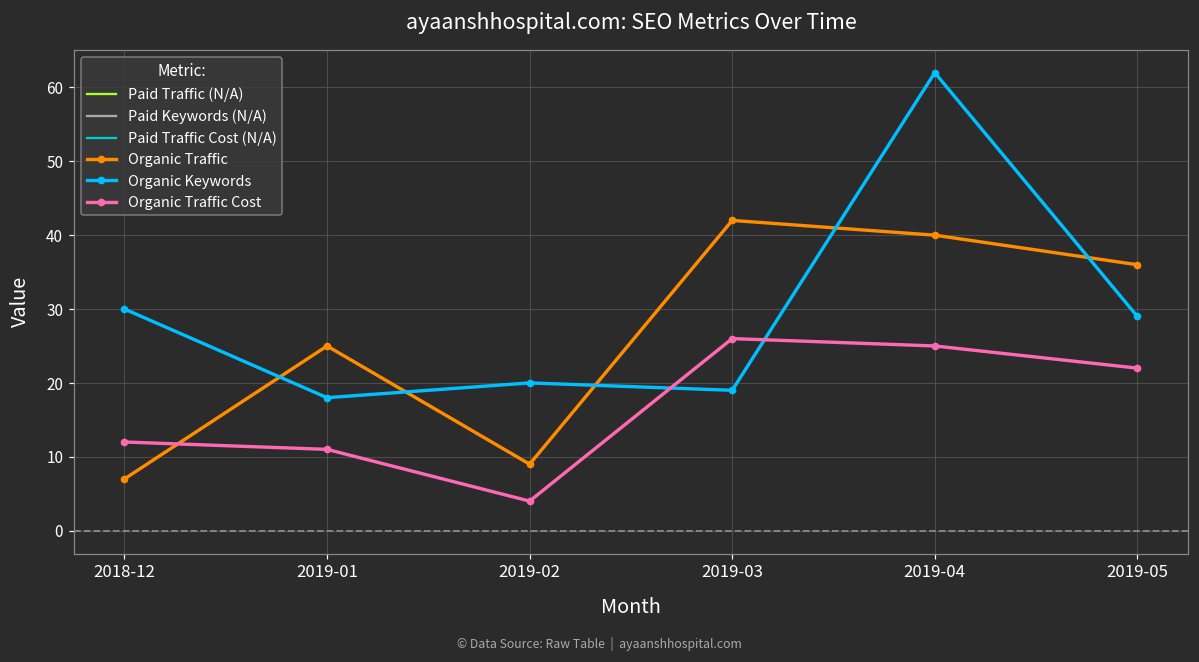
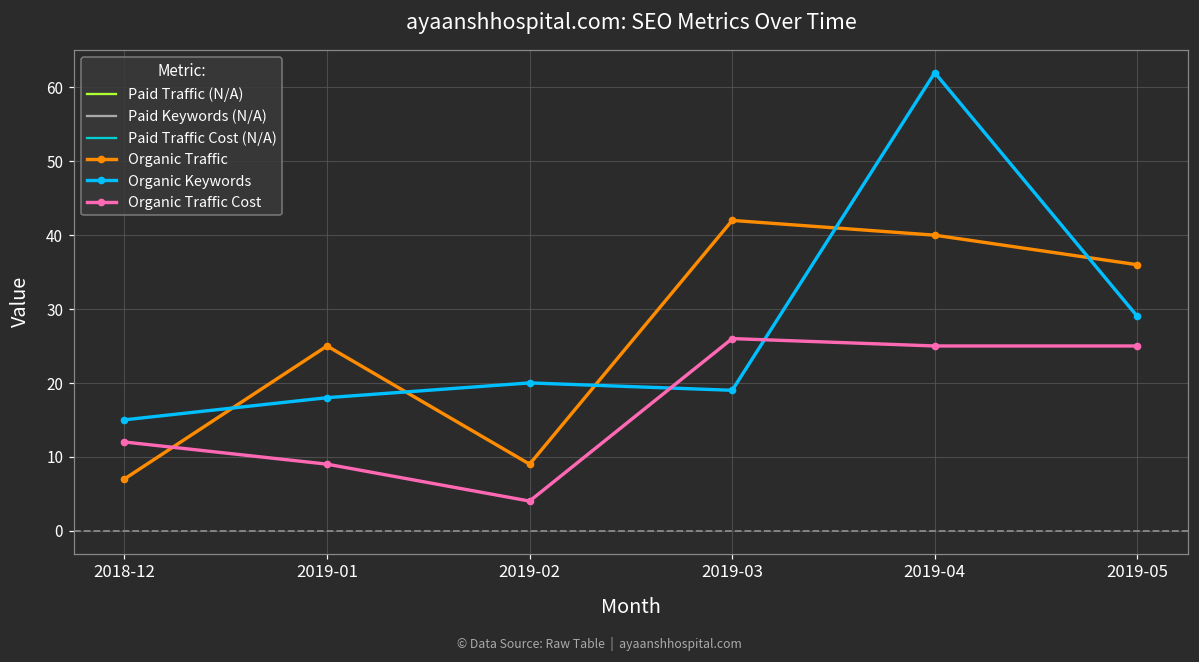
Organic Keywords, 2018-12: 30 -> 15
Organic Traffic Cost, 2019-01: 11 -> 9
Organic Traffic Cost, 2019-05: 22 -> 25
